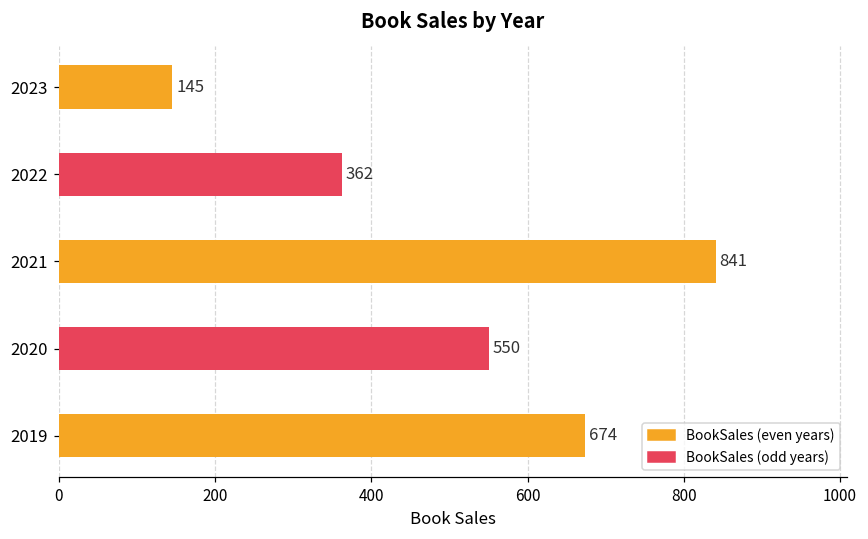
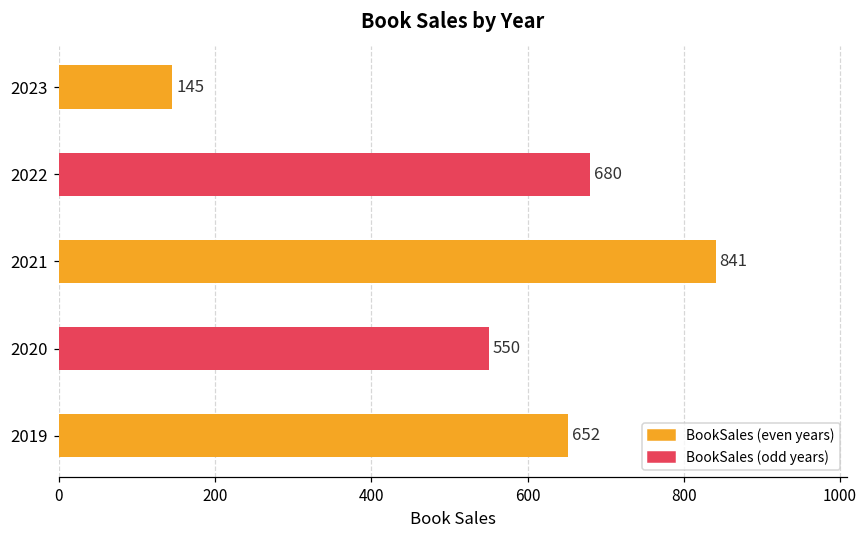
2022: 362 -> 680
2019: 674 -> 652
